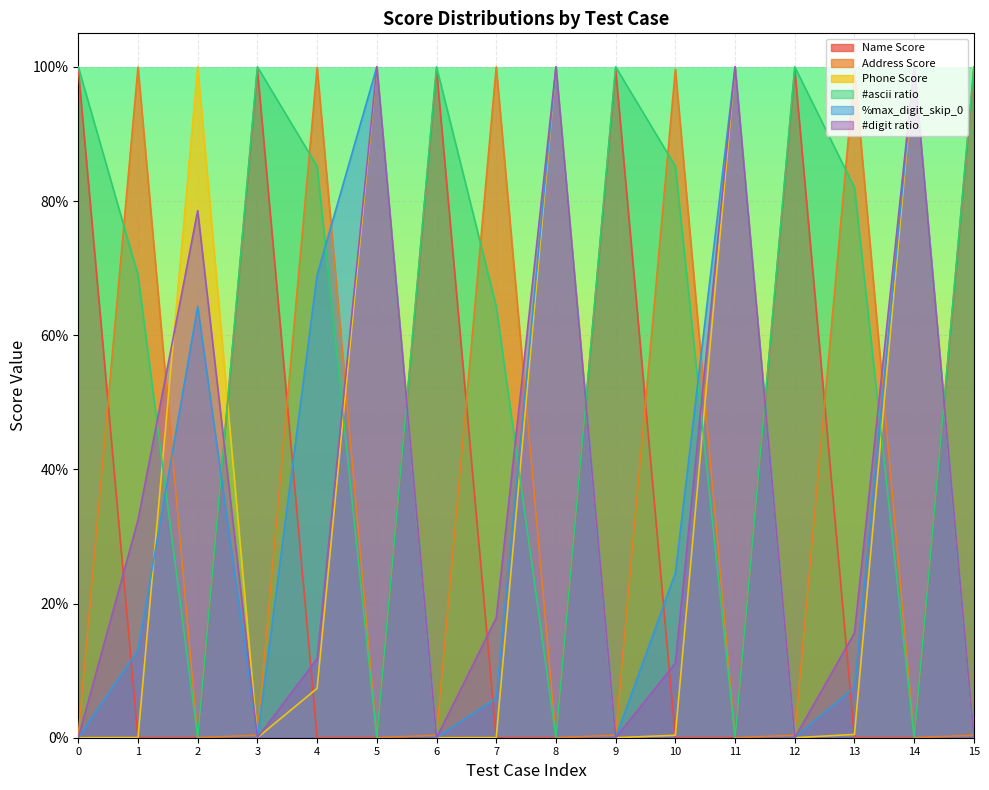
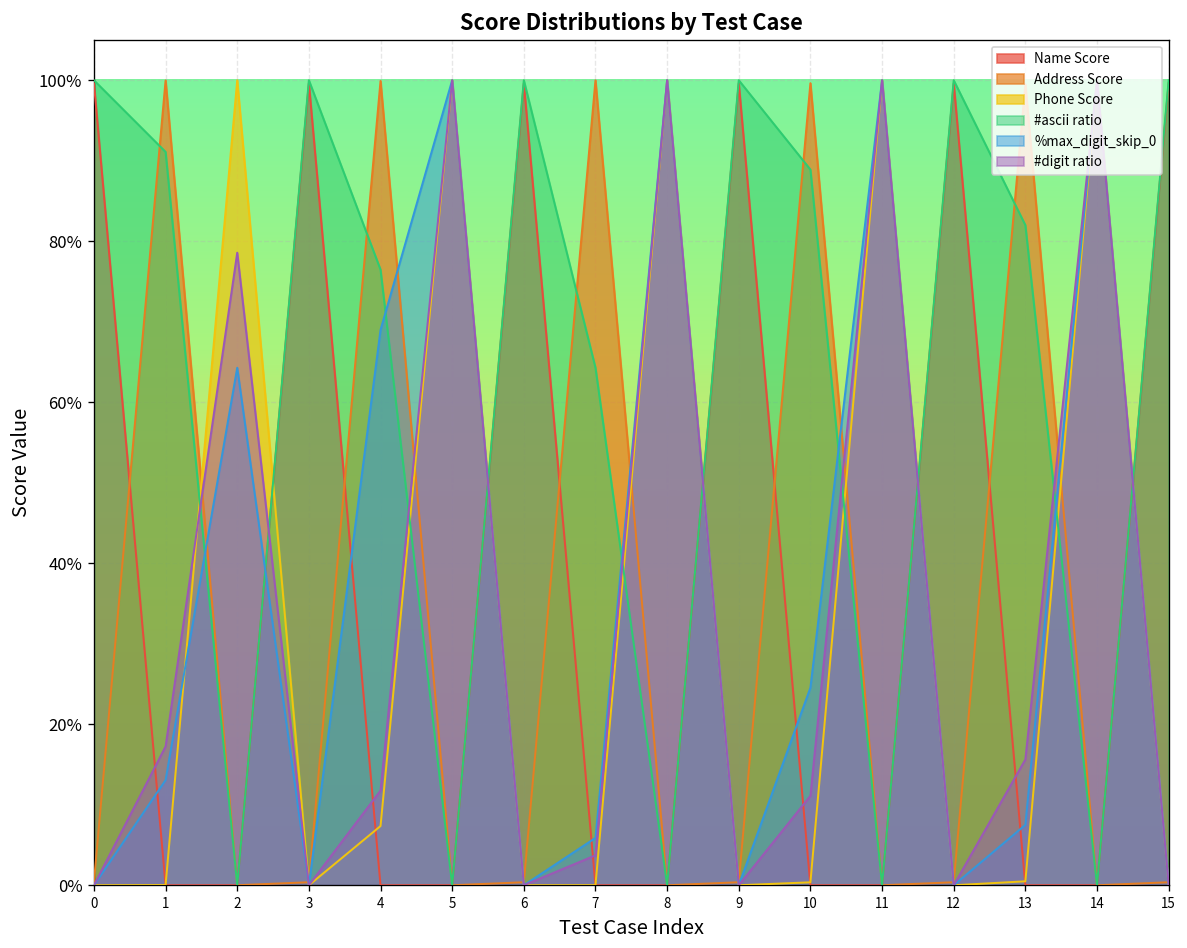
#ascii ratio, 1: 69% -> 91%
#digit ratio, 1: 32% -> 17%
#ascii ratio, 4: 85% -> 76%
#digit ratio, 7: 18% -> 4%
#ascii ratio, 10: 85% -> 89%
